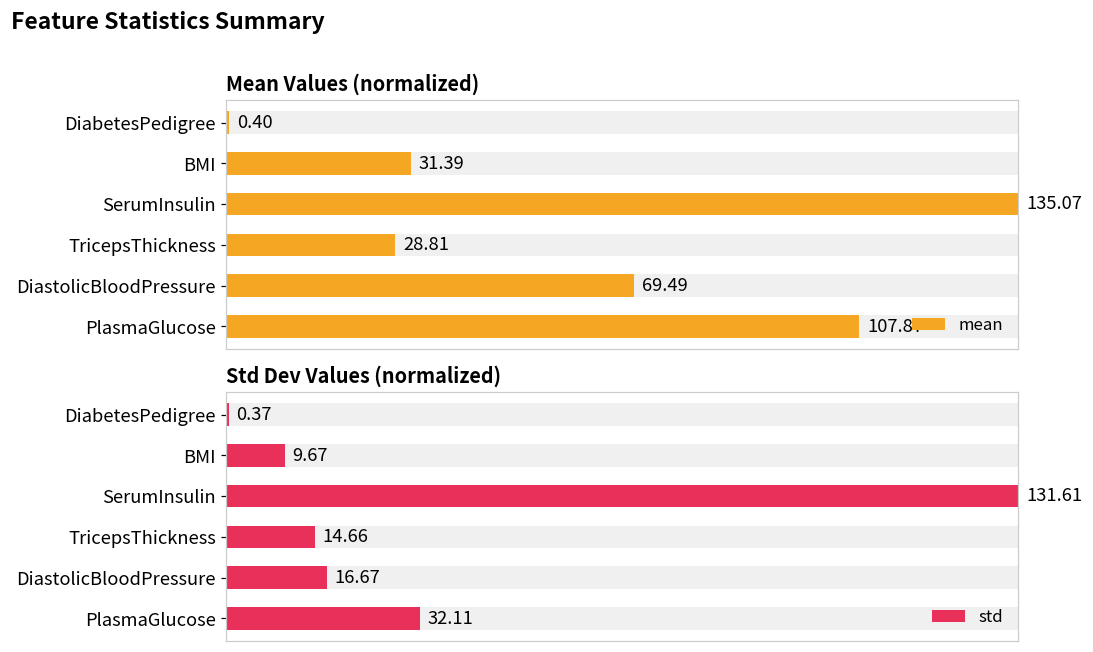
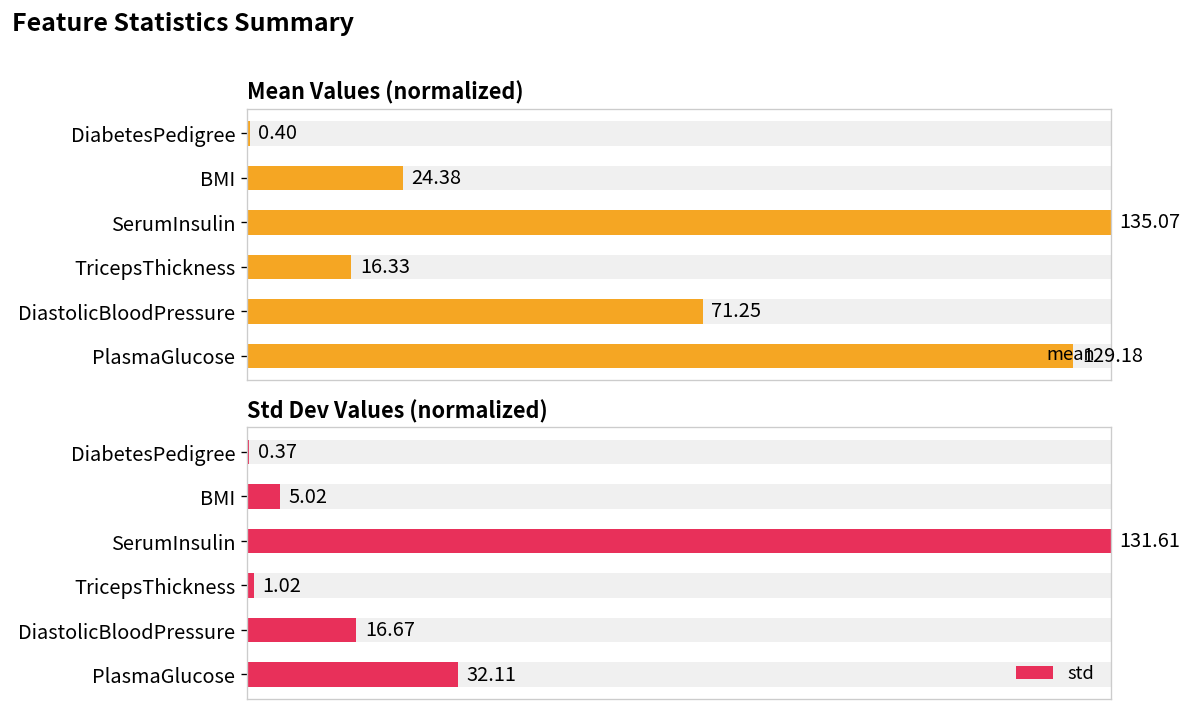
Mean Values (normalized), mean, BMI: 31.39 -> 24.38
Mean Values (normalized), mean, TricepsThickness: 28.81 -> 16.33
Mean Values (normalized), mean, DiastolicBloodPressure: 69.49 -> 71.25
Mean Values (normalized), mean, PlasmaGlucose: 107.87 -> 129.18
Std Dev Values (normalized), std, BMI: 9.67 -> 5.02
Std Dev Values (normalized), std, TricepsThickness: 14.66 -> 1.02
